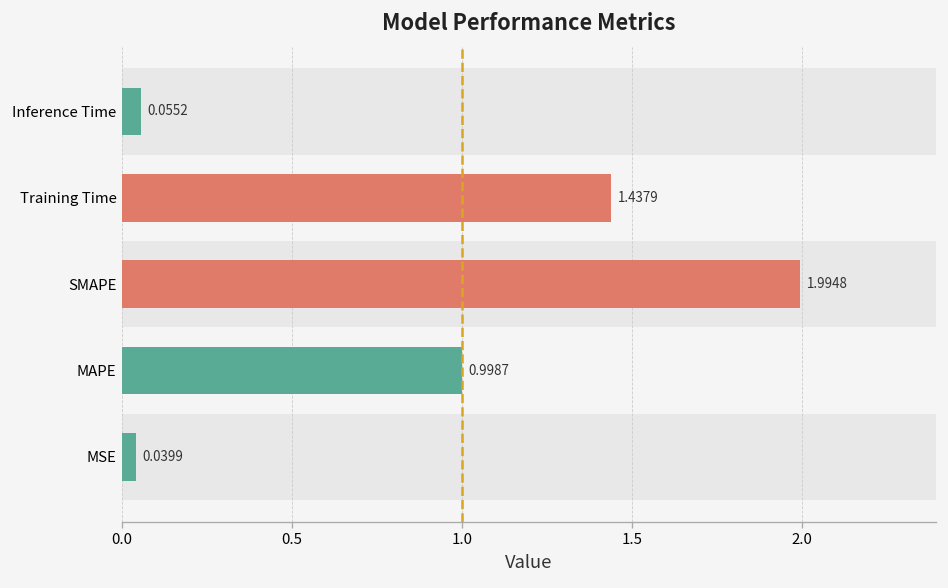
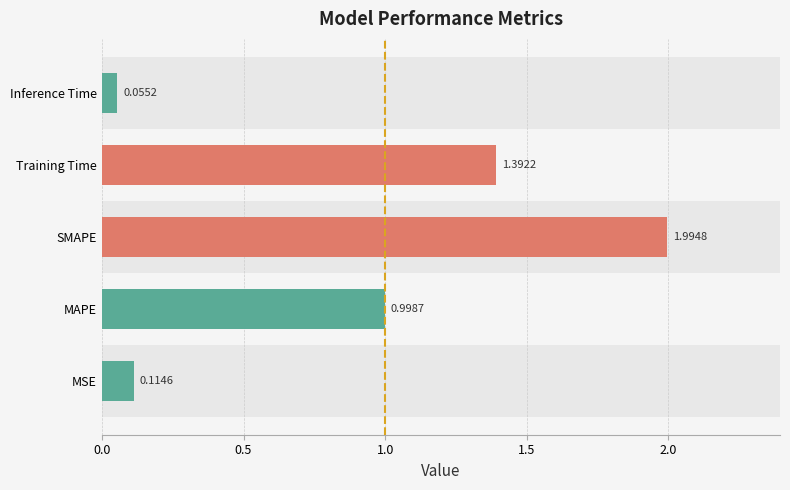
Training Time: 1.4379 -> 1.3922
MSE: 0.0399 -> 0.1146
